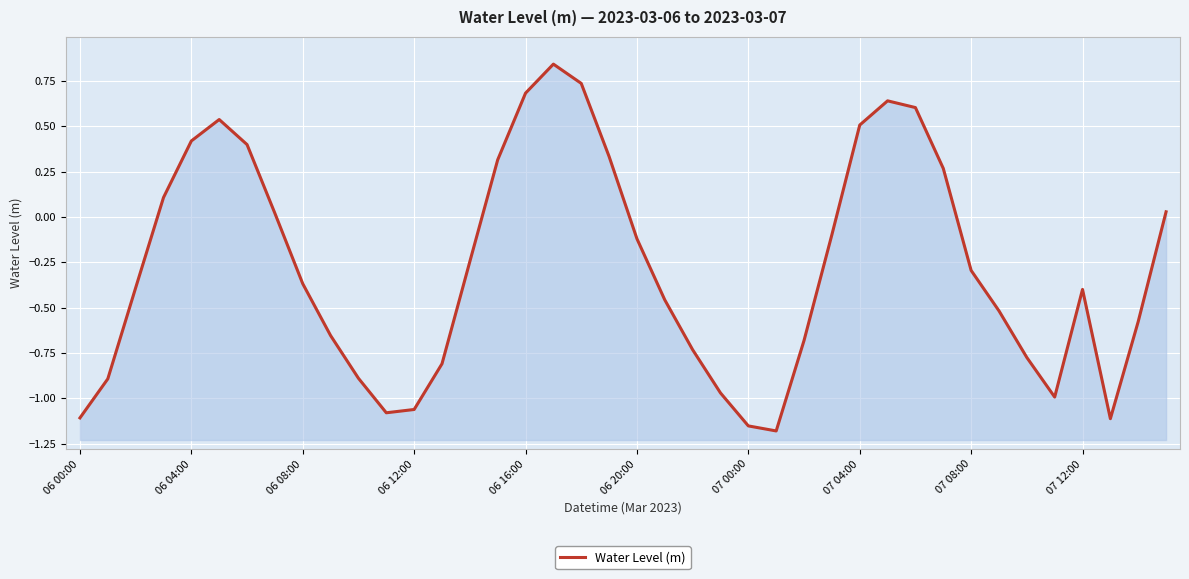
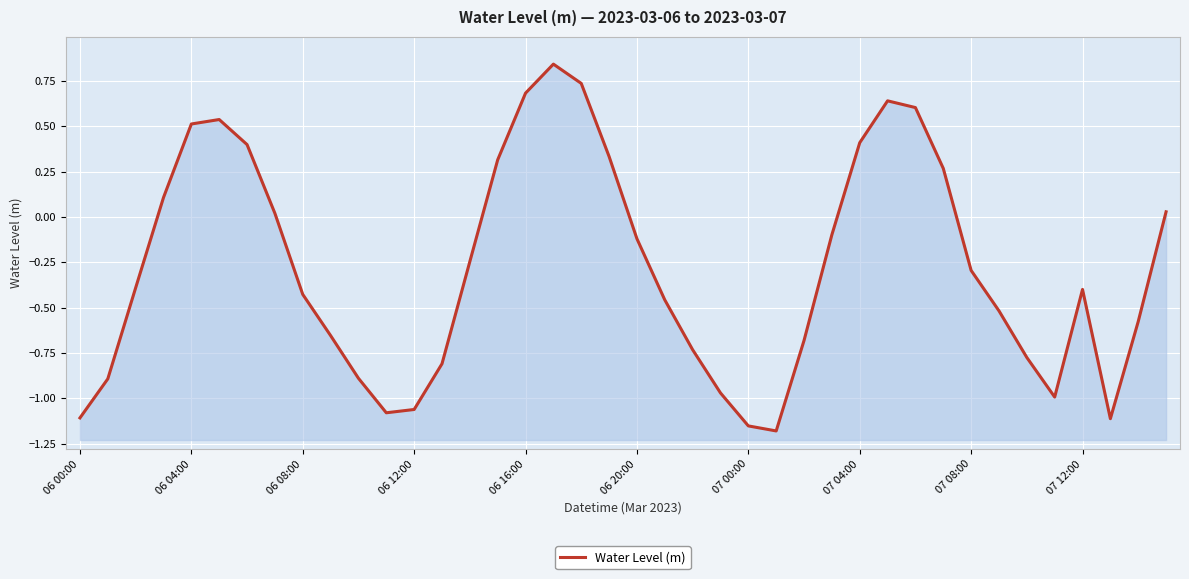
06 04:00: 0.42 -> 0.51
06 08:00: -0.37 -> -0.43
07 04:00: 0.51 -> 0.41
